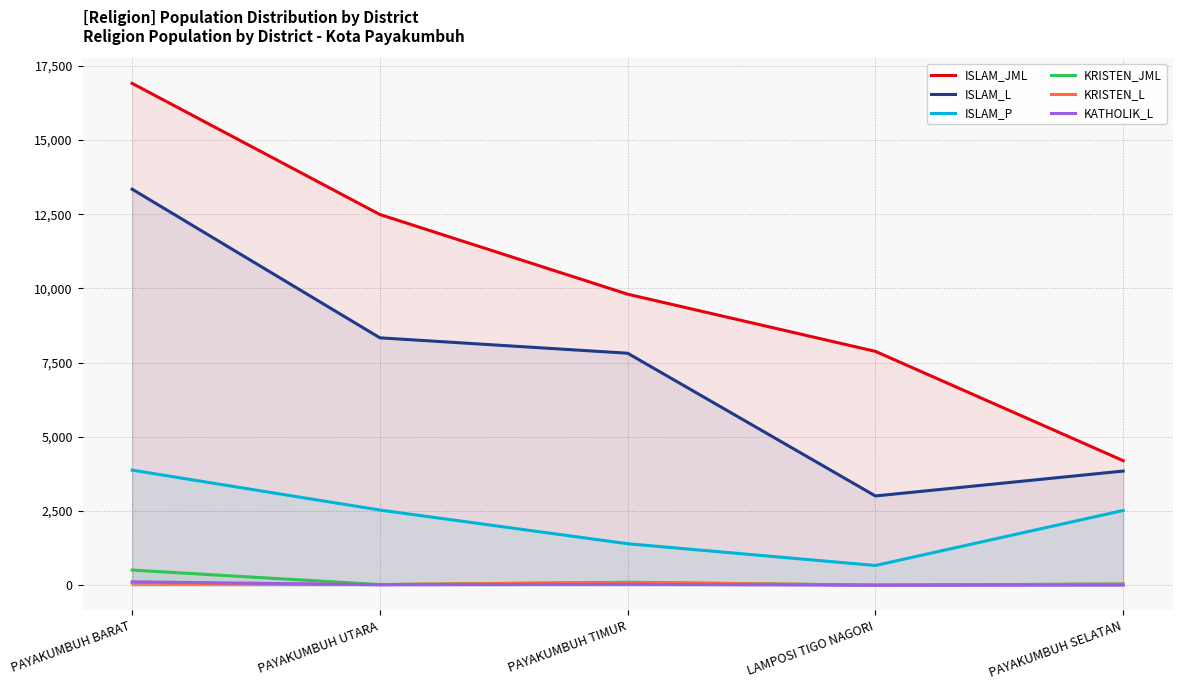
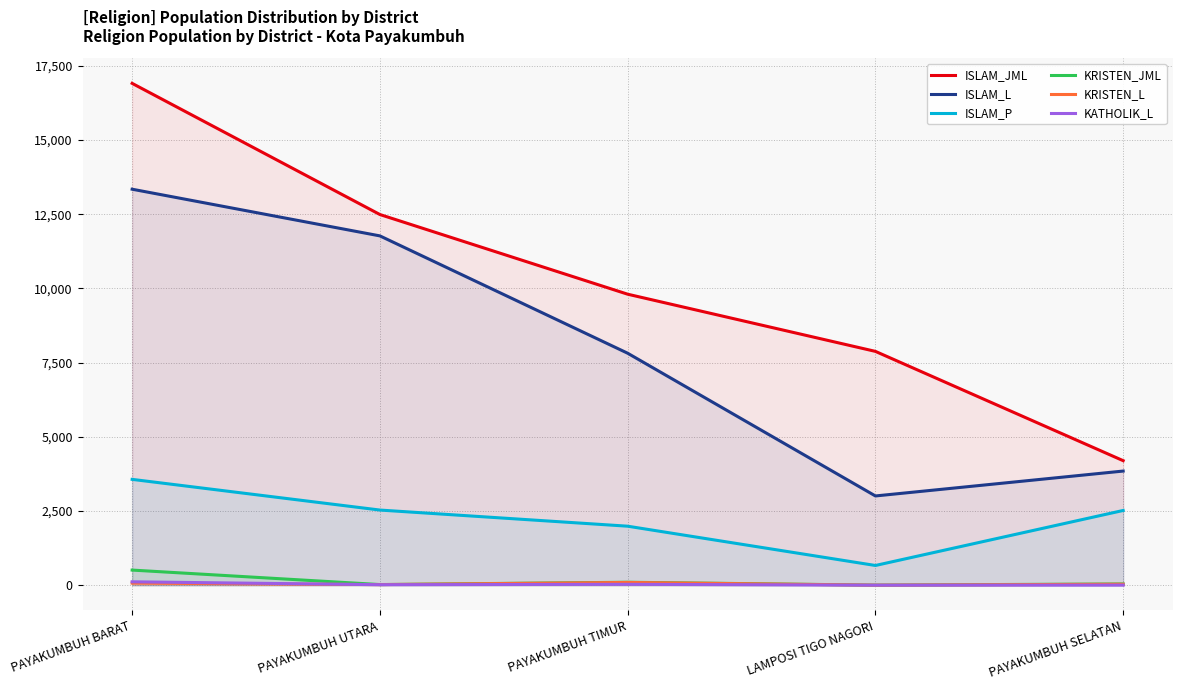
ISLAM_P, PAYAKUMBUH BARAT: 3,900 -> 3,600
ISLAM_L, PAYAKUMBUH UTARA: 8,300 -> 11,800
ISLAM_P, PAYAKUMBUH TIMUR: 1,400 -> 2,000
